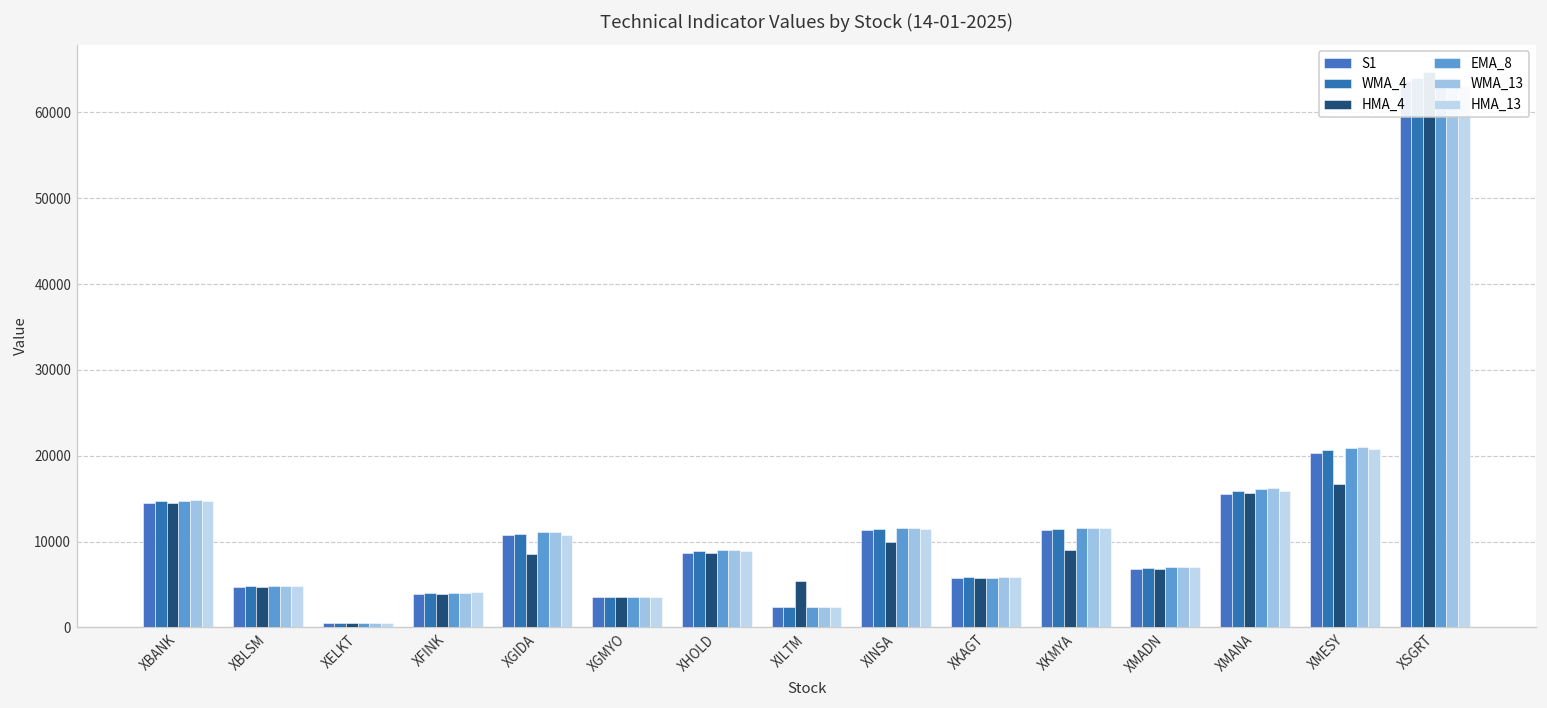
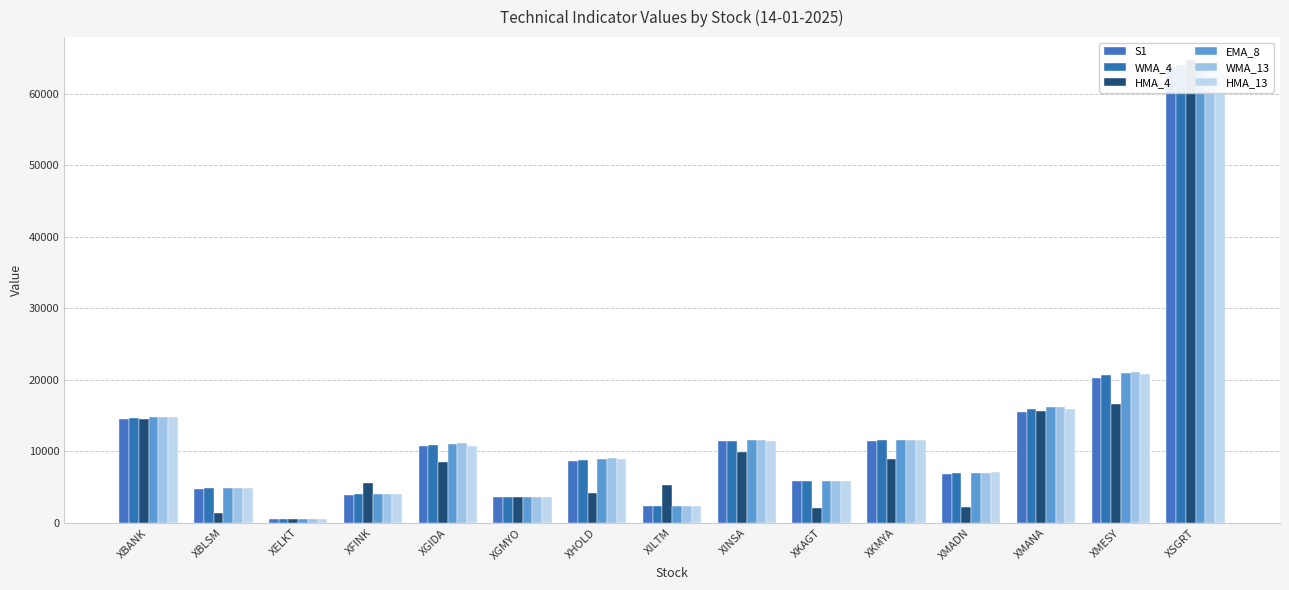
HMA_4, XBLSM: 5000 -> 1000
HMA_4, XFINK: 4000 -> 6000
HMA_4, XHOLD: 9000 -> 4000
HMA_4, XKAGT: 6000 -> 2000
HMA_4, XMADN: 7000 -> 2000
